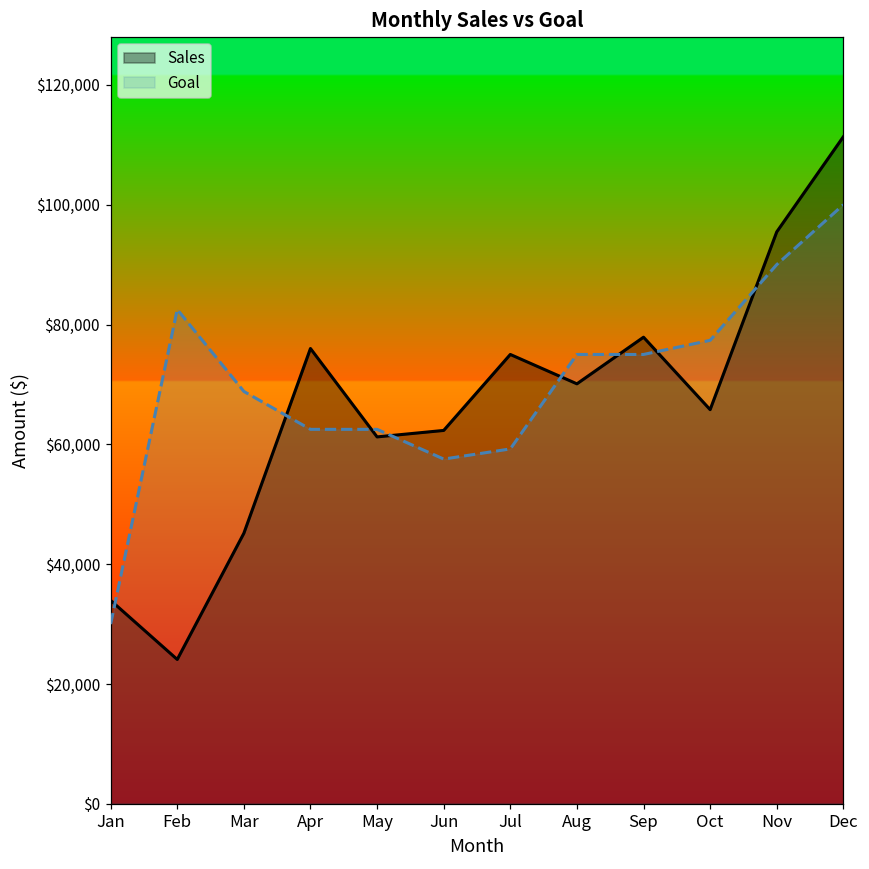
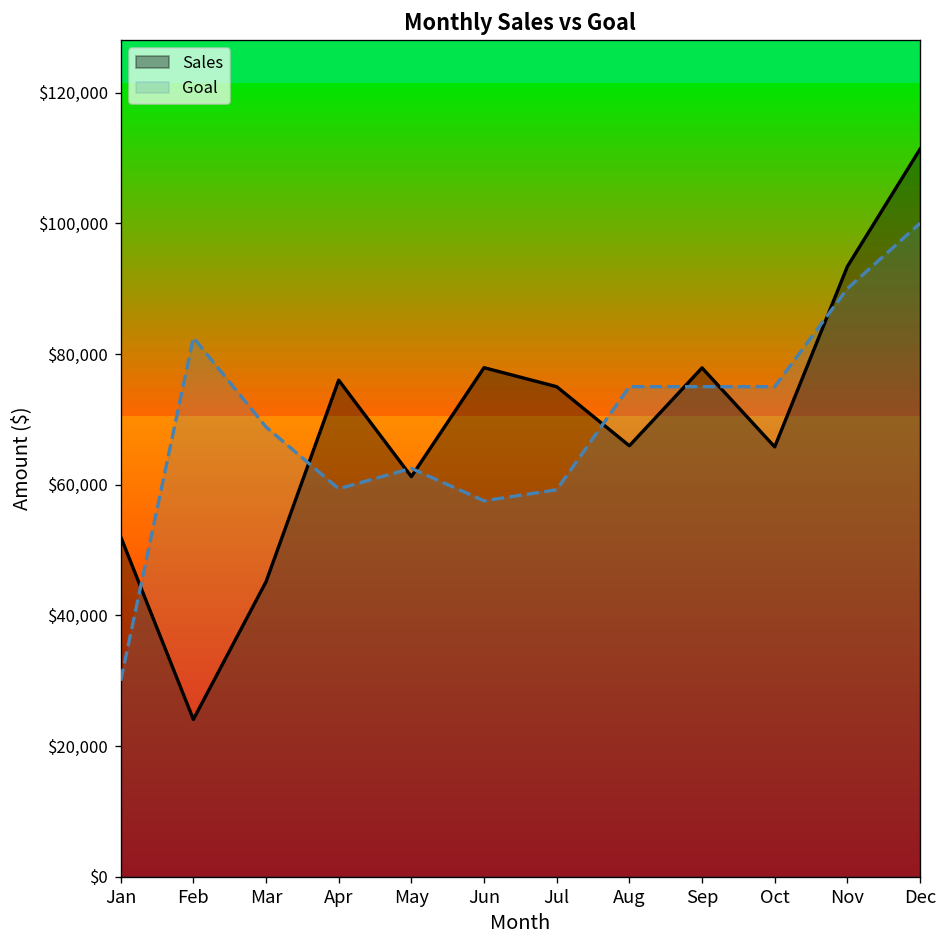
Sales, Jan: $34,000 -> $52,000
Goal, Apr: $63,000 -> $59,000
Sales, Jun: $62,000 -> $78,000
Sales, Aug: $70,000 -> $66,000
Goal, Oct: $77,000 -> $75,000
Sales, Nov: $95,000 -> $93,000
